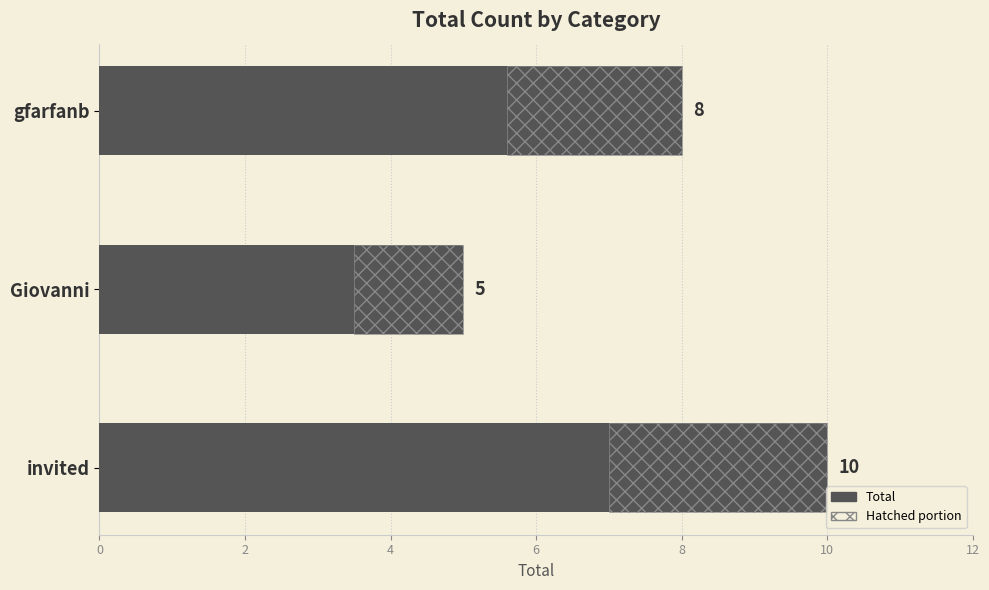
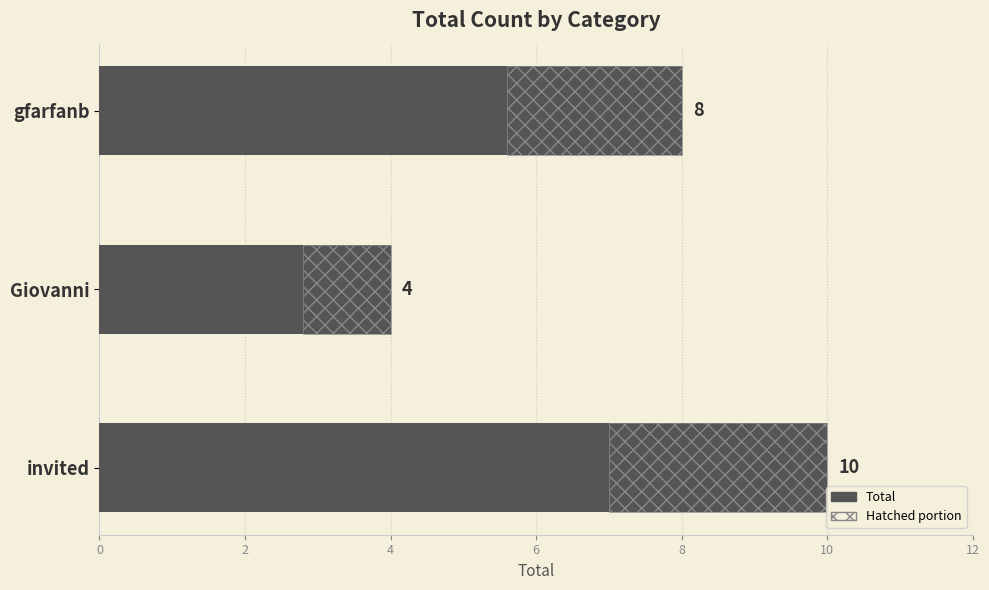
Giovanni: 5 -> 4
